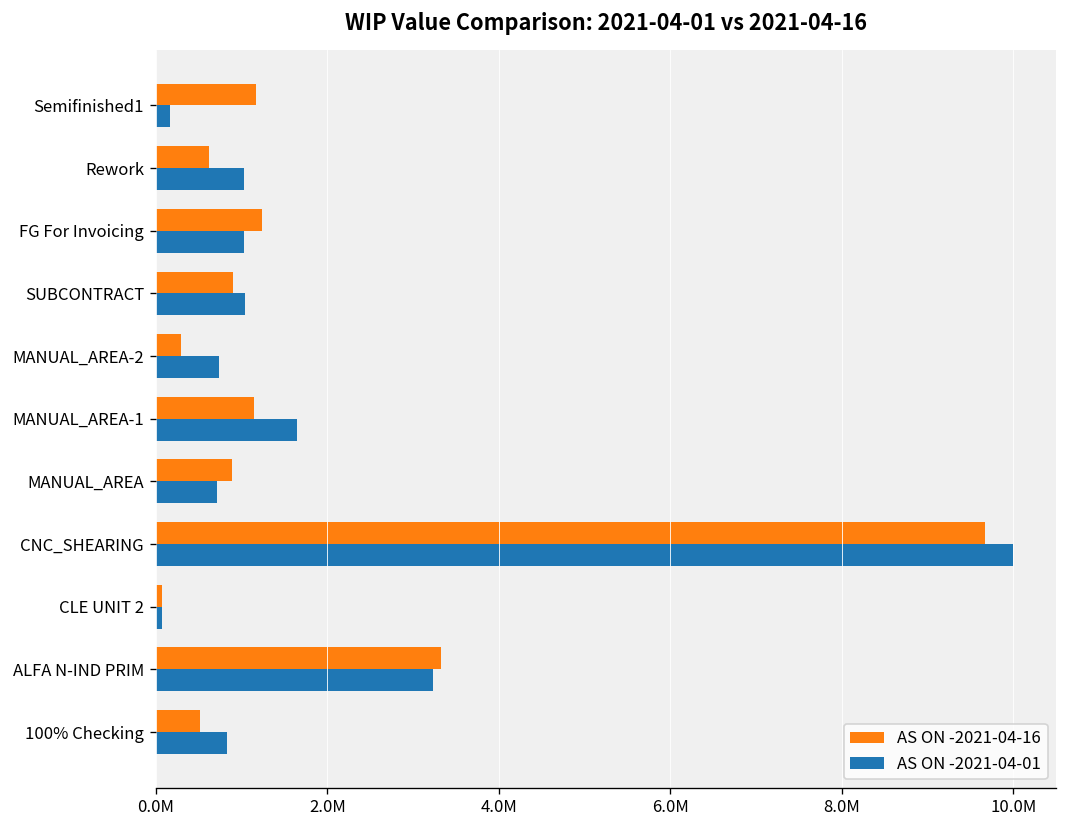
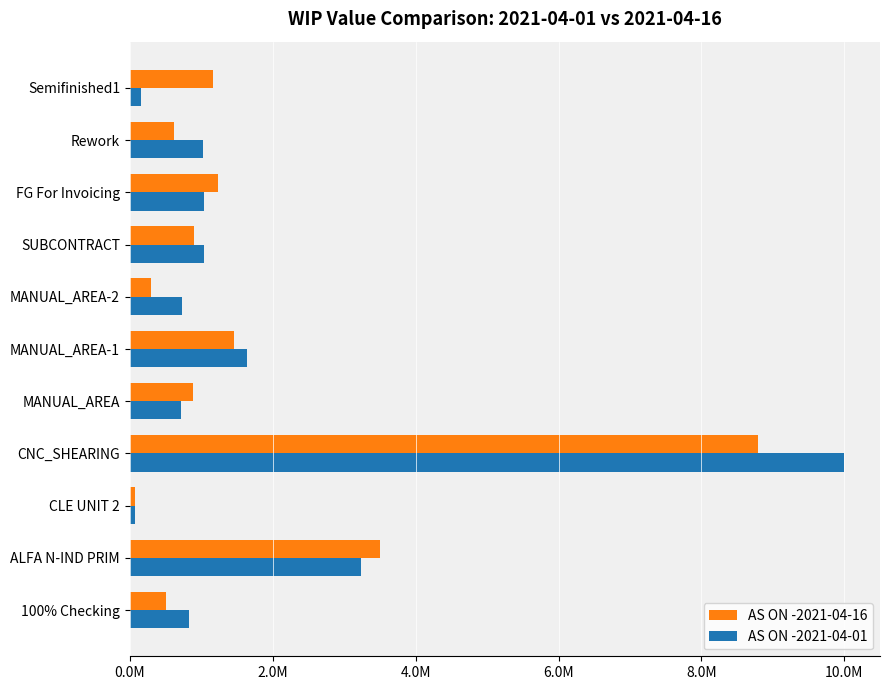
AS ON -2021-04-16, MANUAL_AREA-1: 1100000 -> 1500000
AS ON -2021-04-16, CNC_SHEARING: 9700000 -> 8800000
AS ON -2021-04-16, ALFA N-IND PRIM: 3300000 -> 3500000
